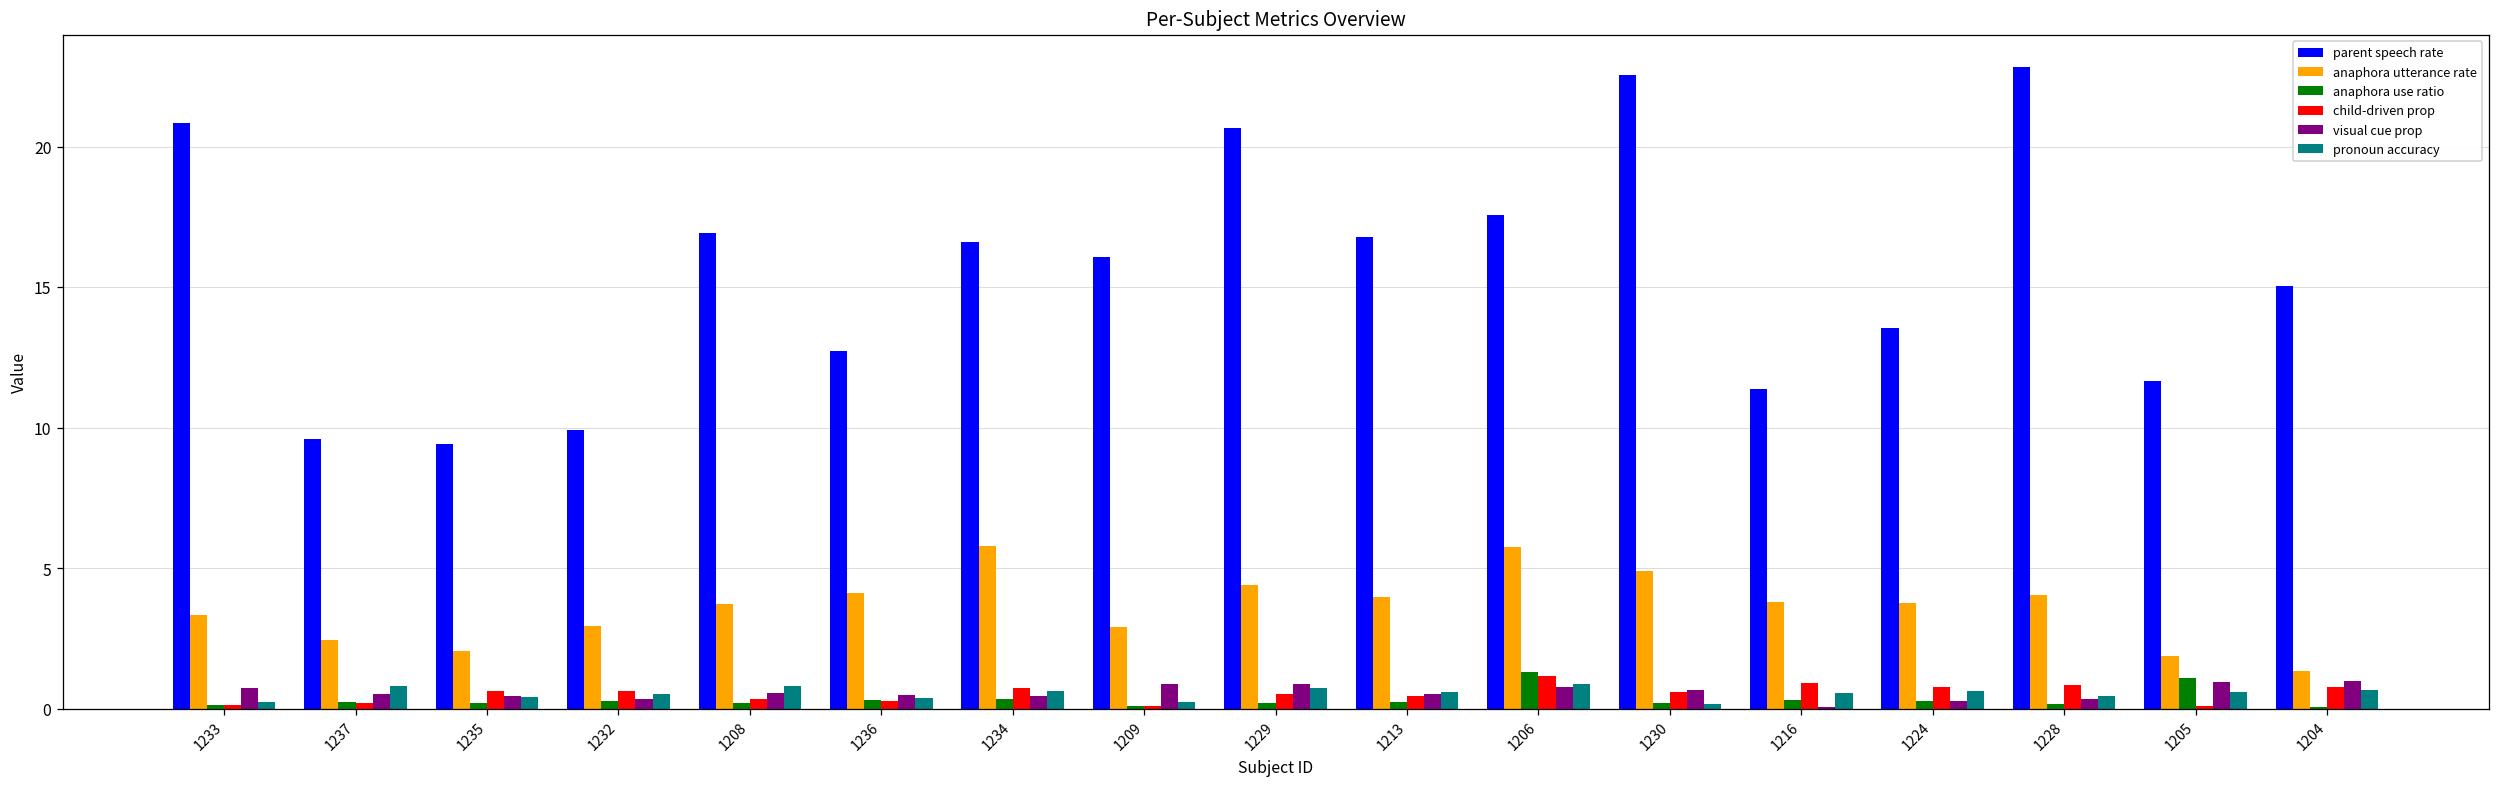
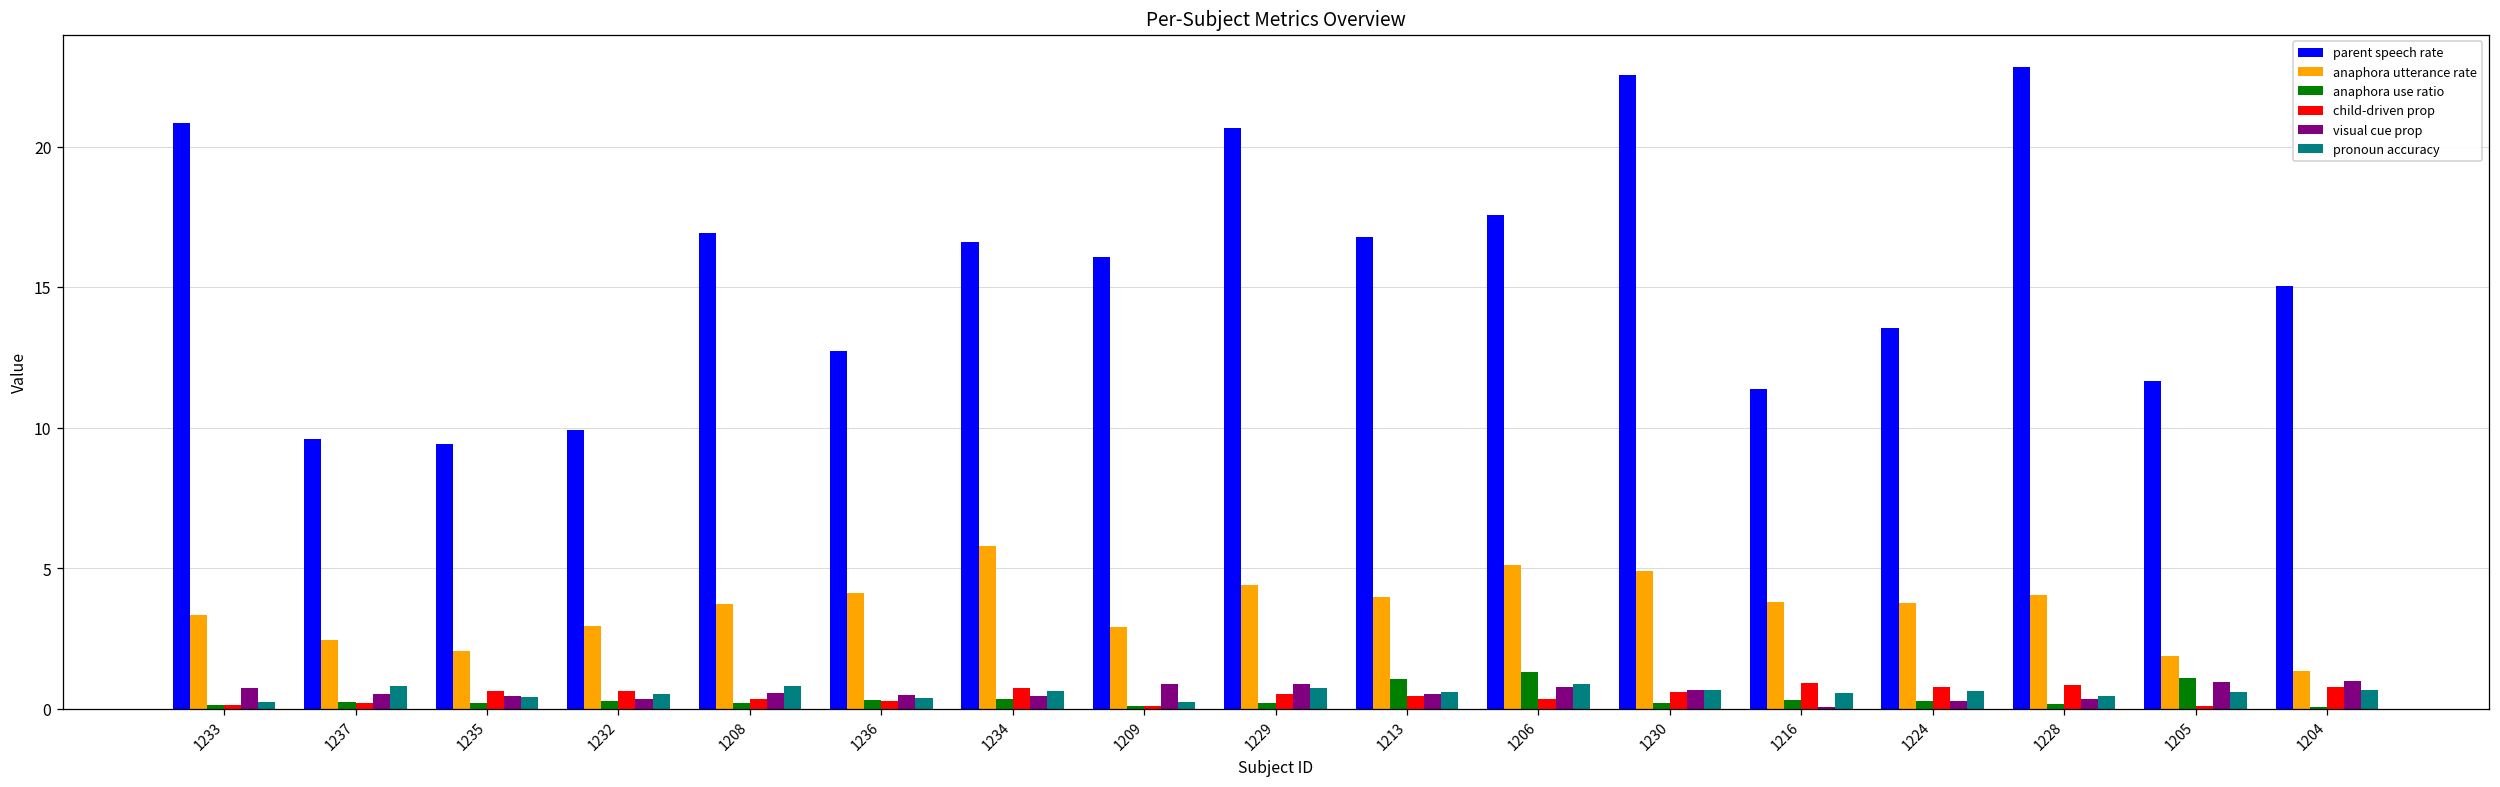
anaphora use ratio, 1213: 0.2 -> 1.1
anaphora utterance rate, 1206: 5.8 -> 5.1
child-driven prop, 1206: 1.2 -> 0.4
pronoun accuracy, 1230: 0.2 -> 0.7
